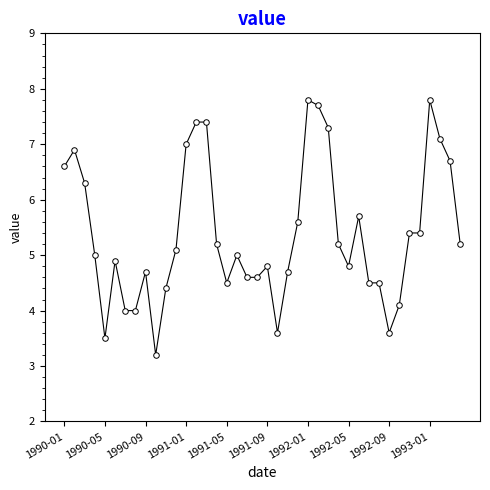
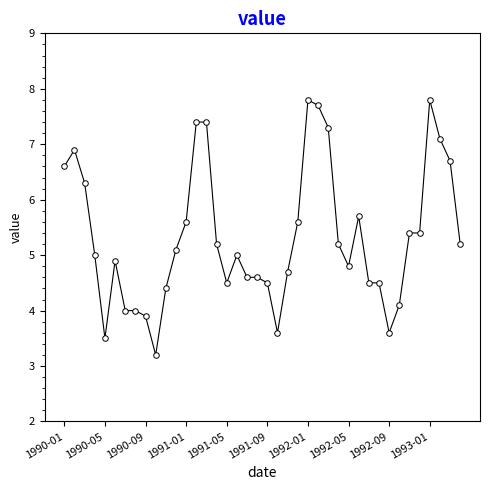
1990-09: 4.7 -> 3.9
1991-01: 7.0 -> 5.6
1991-09: 4.8 -> 4.5
